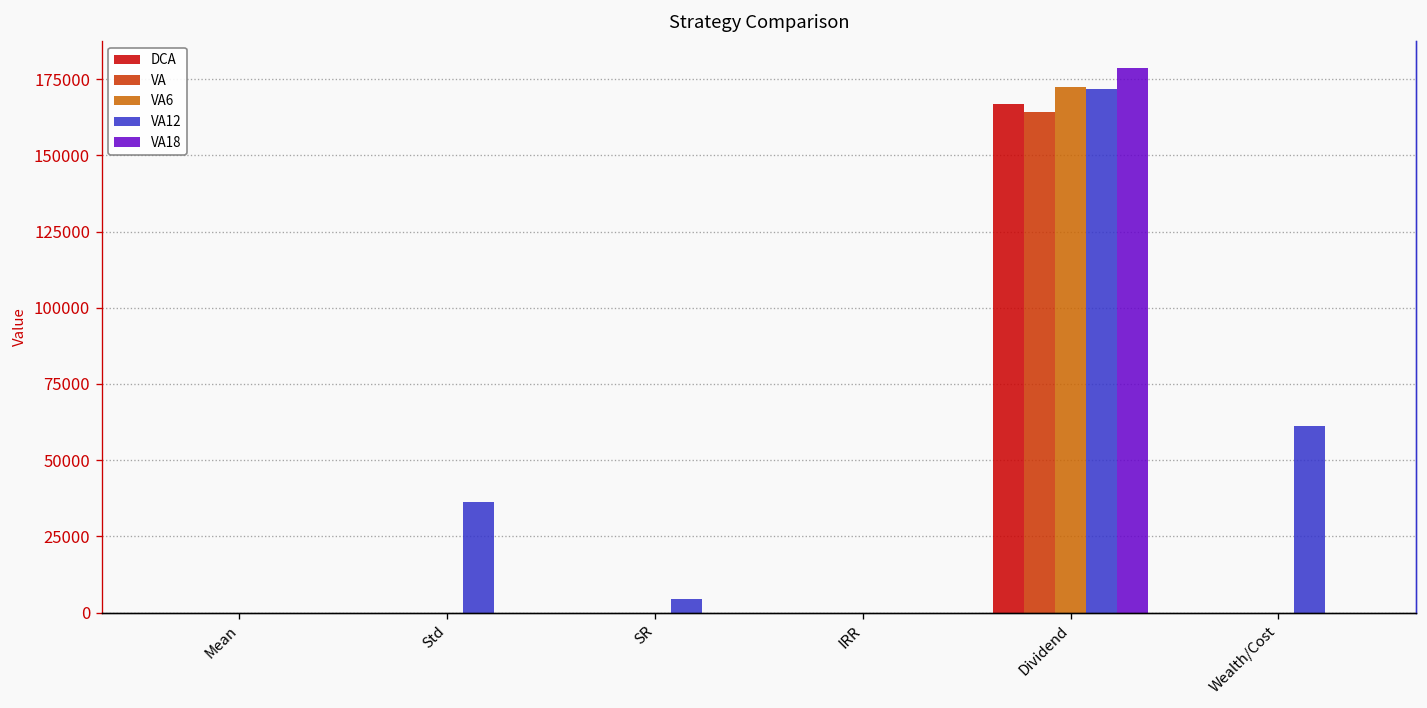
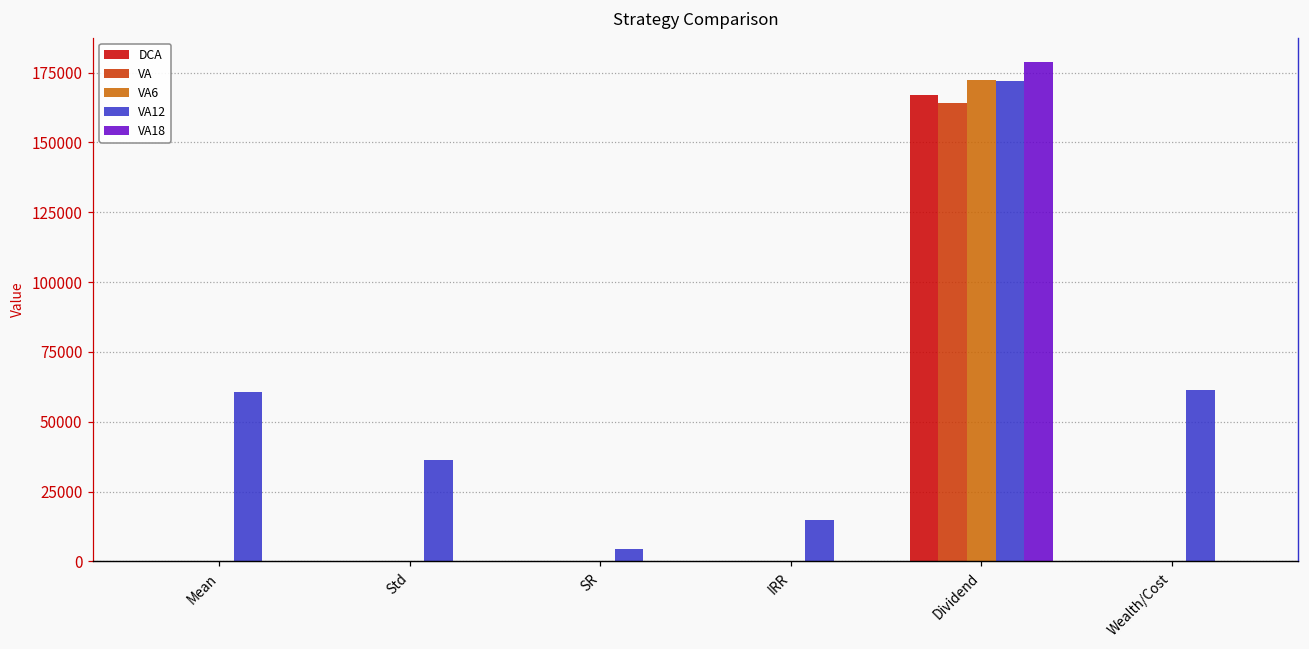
VA12, Mean: 0 -> 61000
VA12, IRR: 0 -> 15000
